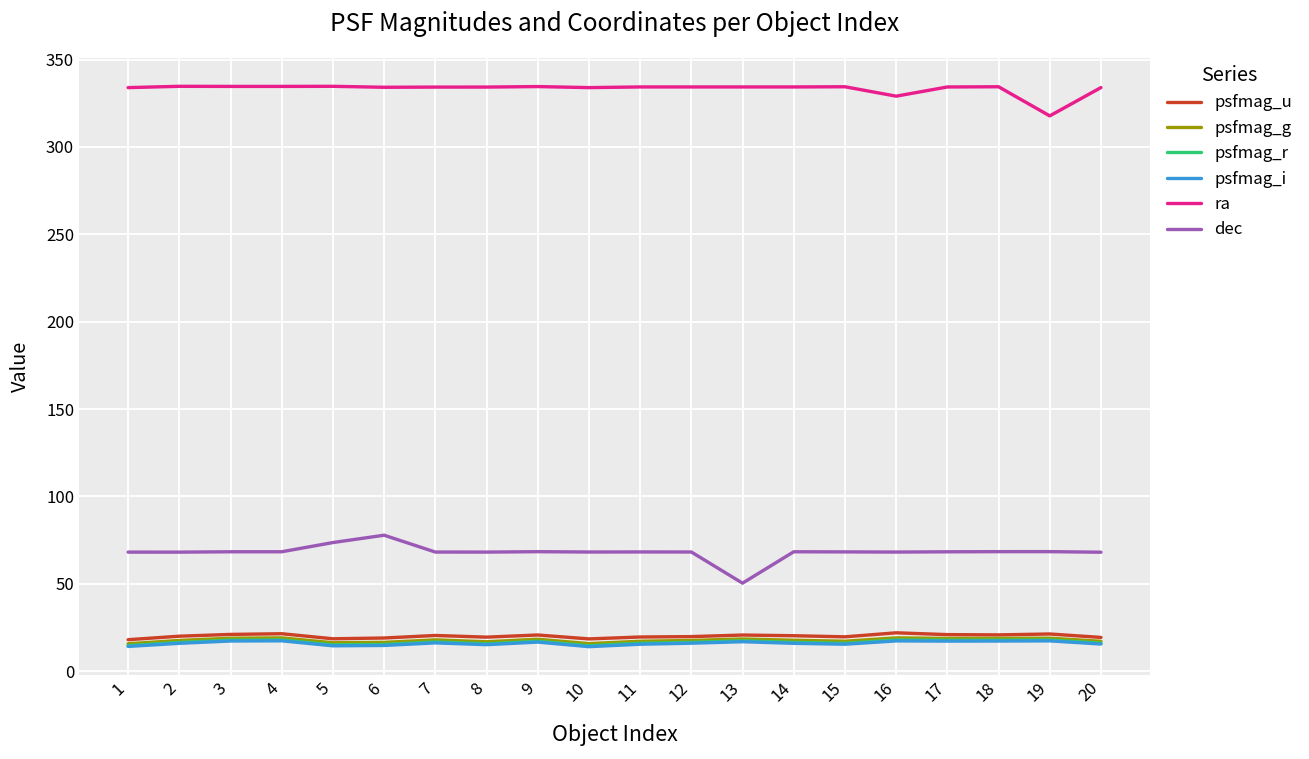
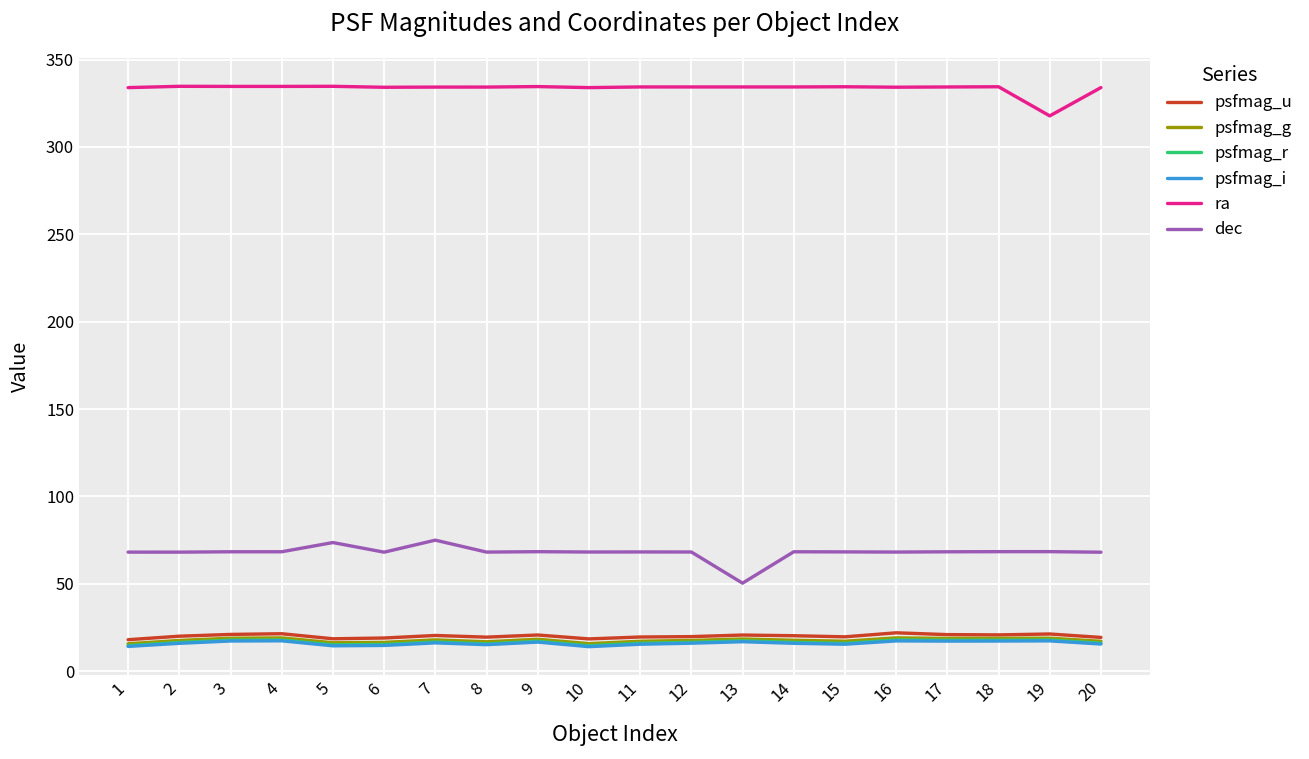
dec, 6: 78 -> 68
dec, 7: 68 -> 75
ra, 16: 329 -> 334
